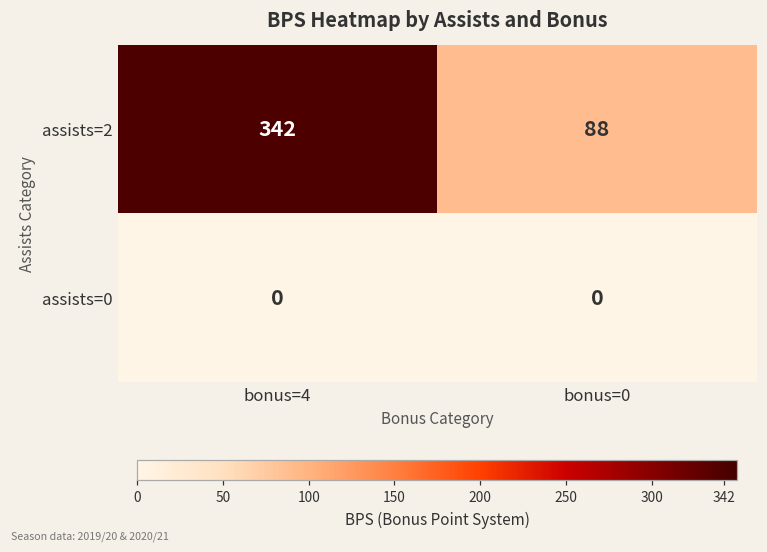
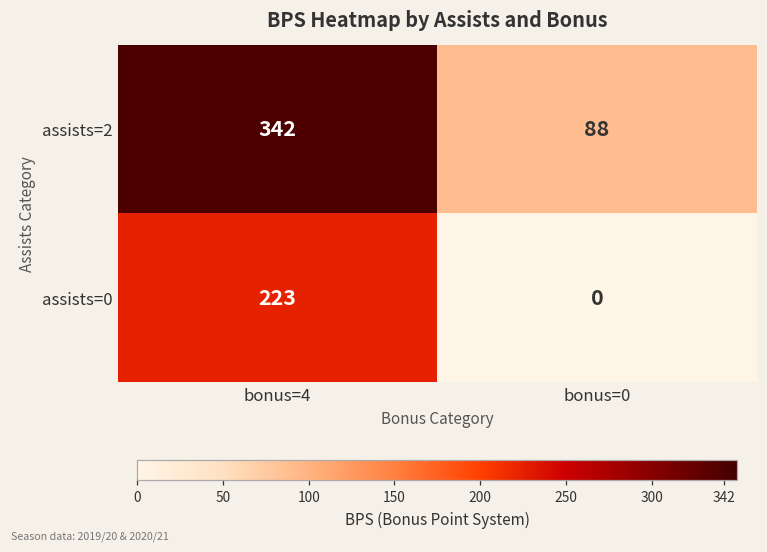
assists=0, bonus=4: 0 -> 223
